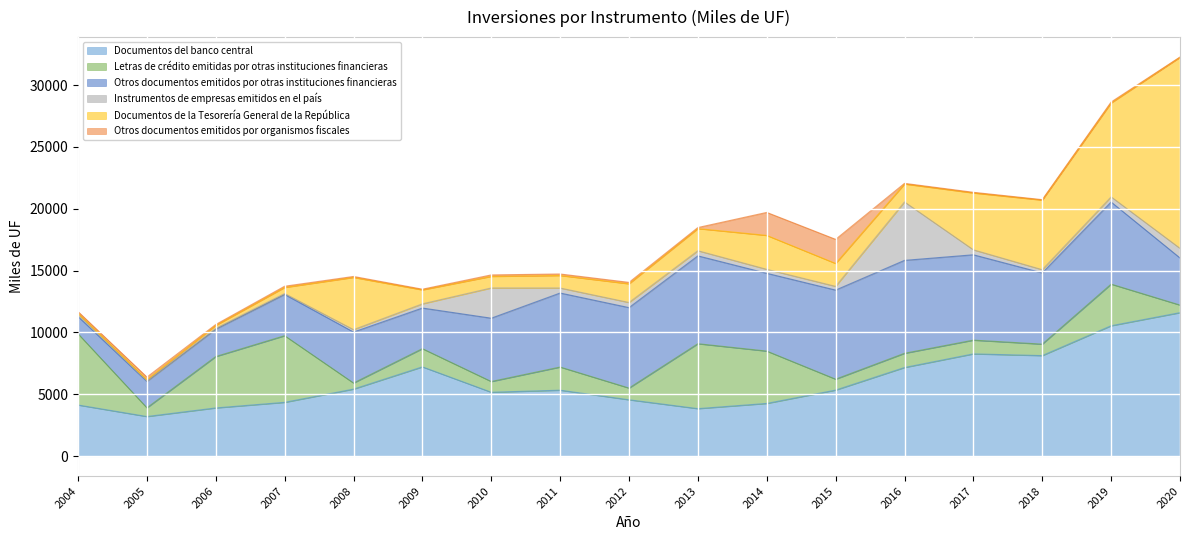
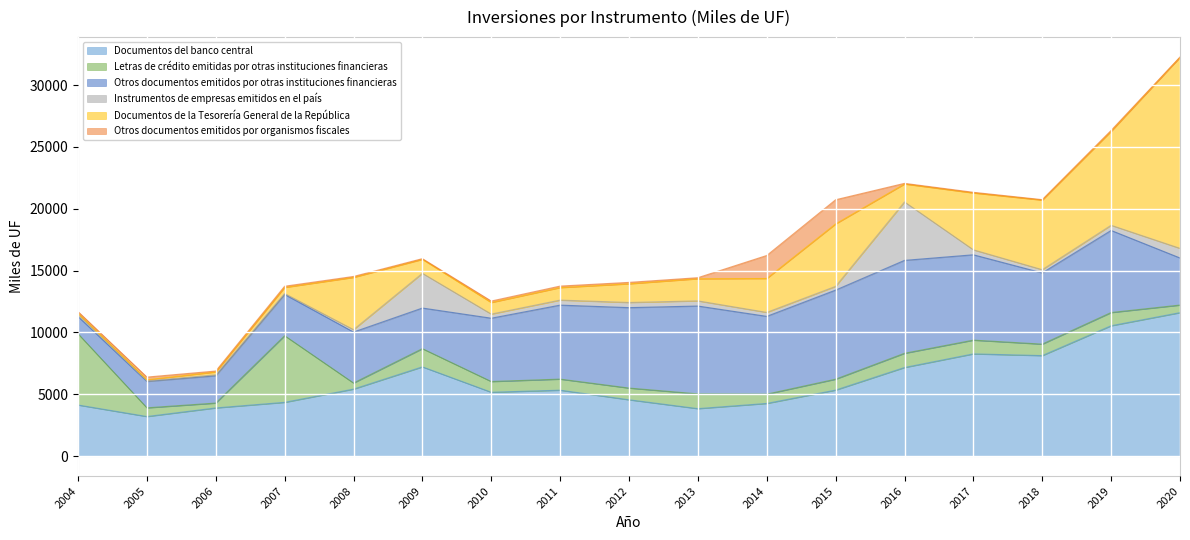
Letras de crédito emitidas por otras instituciones financieras, 2006: 4200 -> 400
Instrumentos de empresas emitidos en el país, 2009: 300 -> 2800
Instrumentos de empresas emitidos en el país, 2010: 2400 -> 300
Letras de crédito emitidas por otras instituciones financieras, 2011: 1900 -> 900
Letras de crédito emitidas por otras instituciones financieras, 2013: 5200 -> 1200
Letras de crédito emitidas por otras instituciones financieras, 2014: 4200 -> 800
Documentos de la Tesorería General de la República, 2015: 1900 -> 5100
Letras de crédito emitidas por otras instituciones financieras, 2019: 3400 -> 1100
